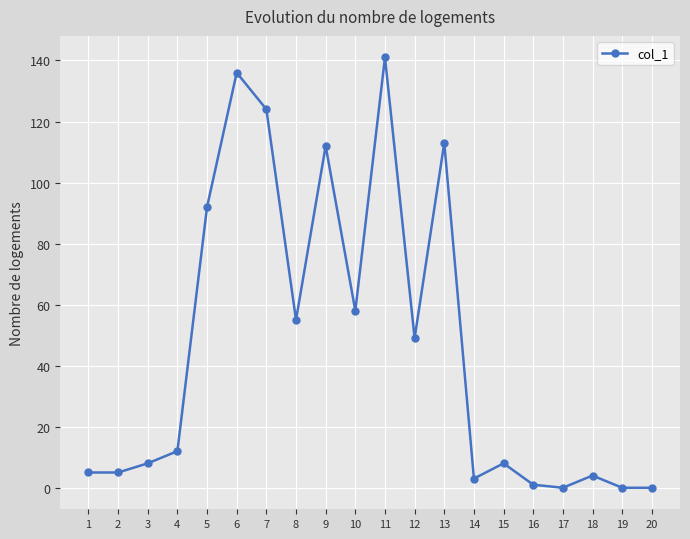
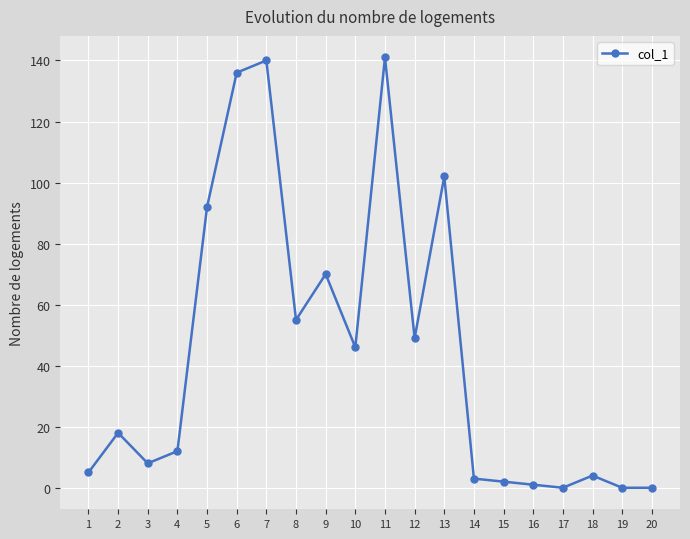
2: 5 -> 18
7: 124 -> 140
9: 112 -> 70
10: 58 -> 46
13: 113 -> 102
15: 8 -> 2
